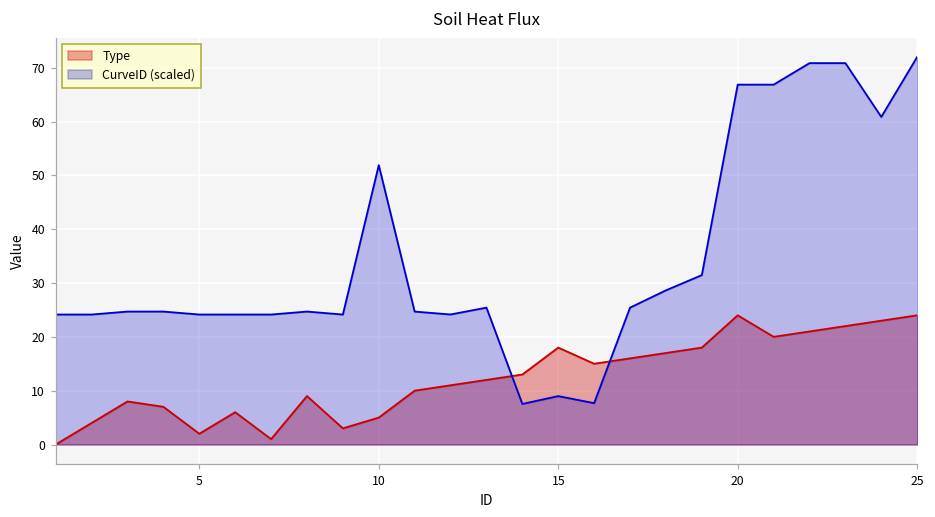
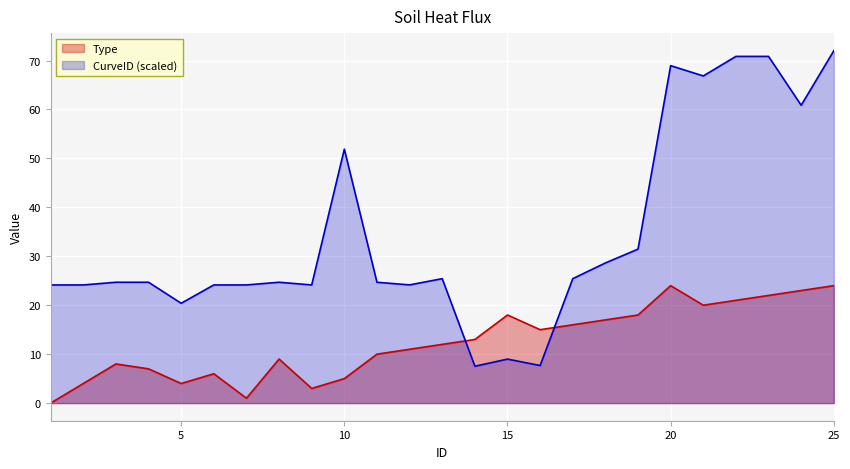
Type, 5: 2 -> 4
CurveID (scaled), 5: 24 -> 20
CurveID (scaled), 20: 67 -> 69
